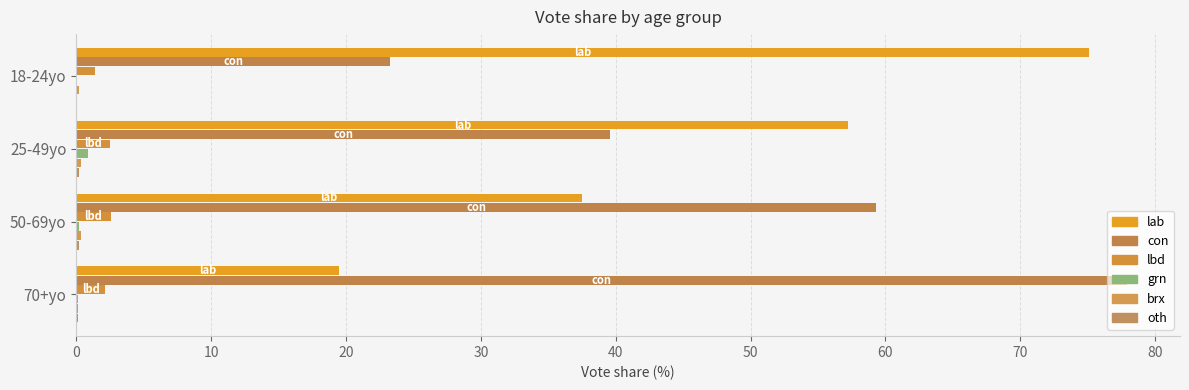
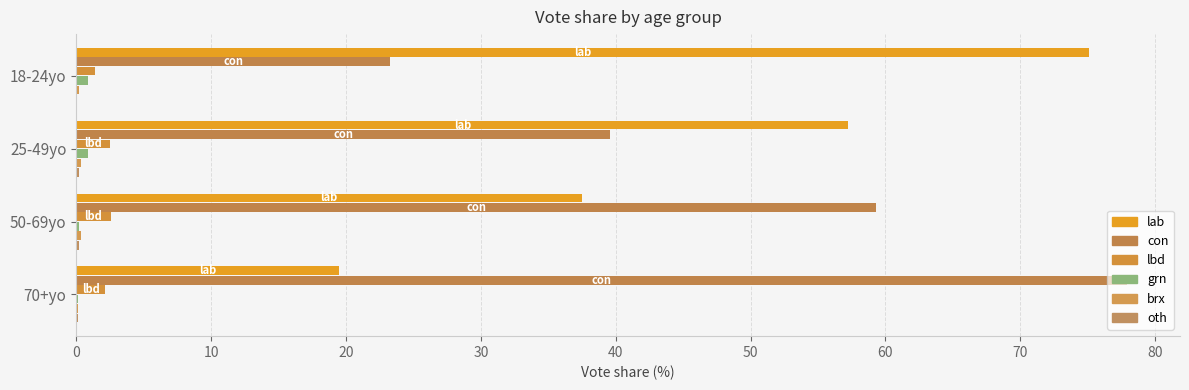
grn, 18-24yo: 0.1 -> 0.9
